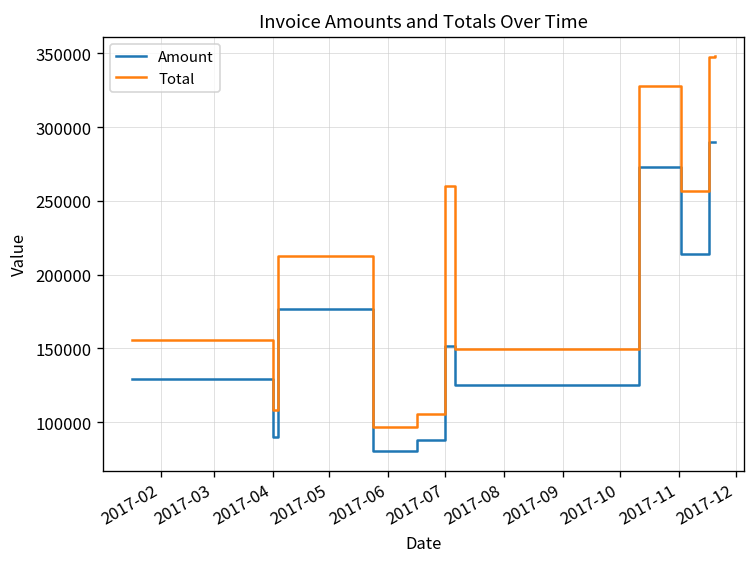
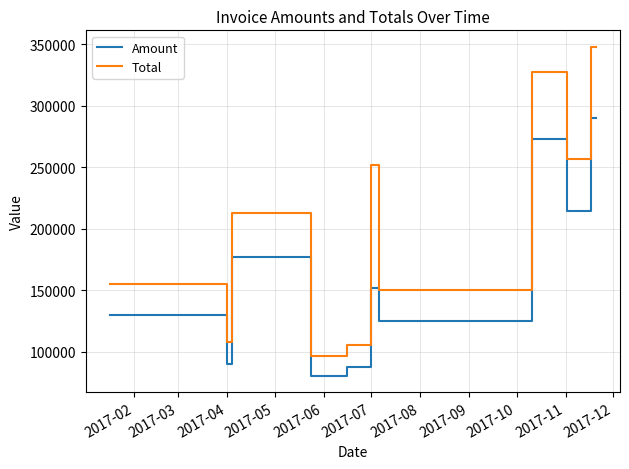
Total, 2017-07: 260000 -> 252000
